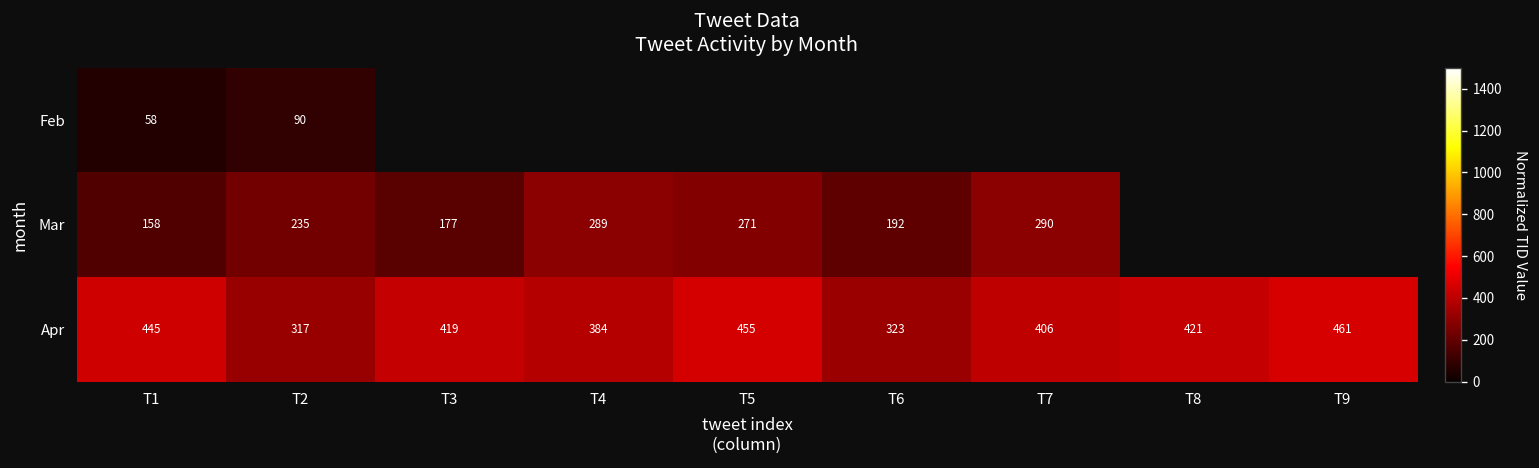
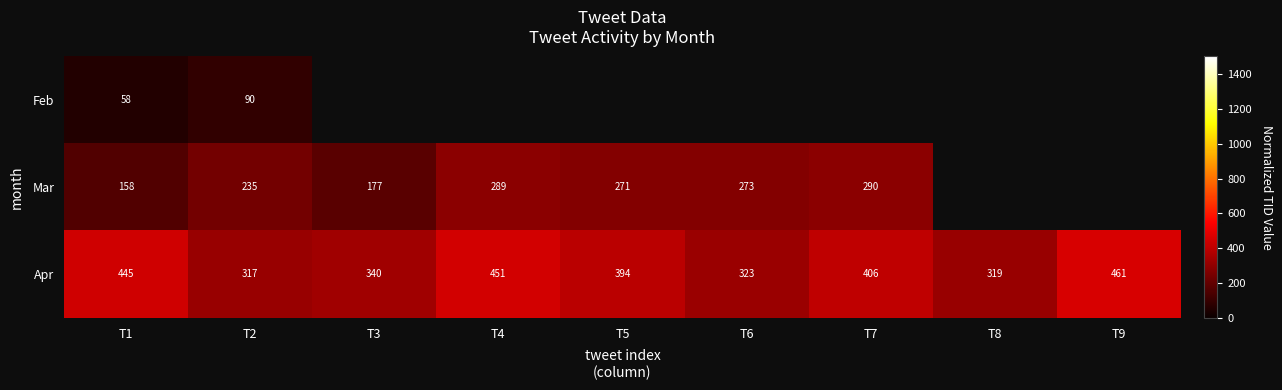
Mar, T6: 192 -> 273
Apr, T3: 419 -> 340
Apr, T4: 384 -> 451
Apr, T5: 455 -> 394
Apr, T8: 421 -> 319
